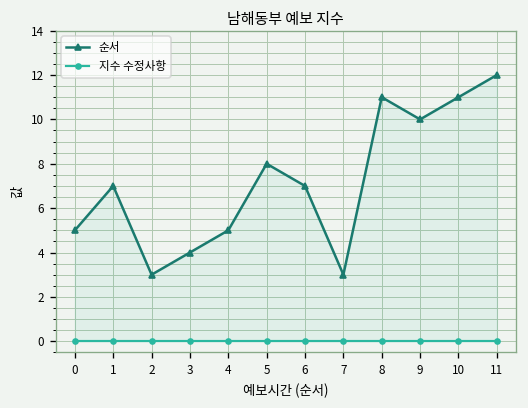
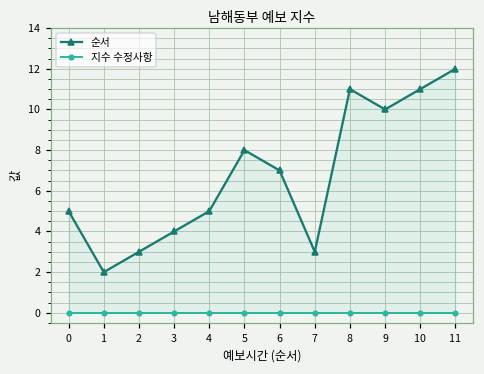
순서, 1: 7 -> 2
